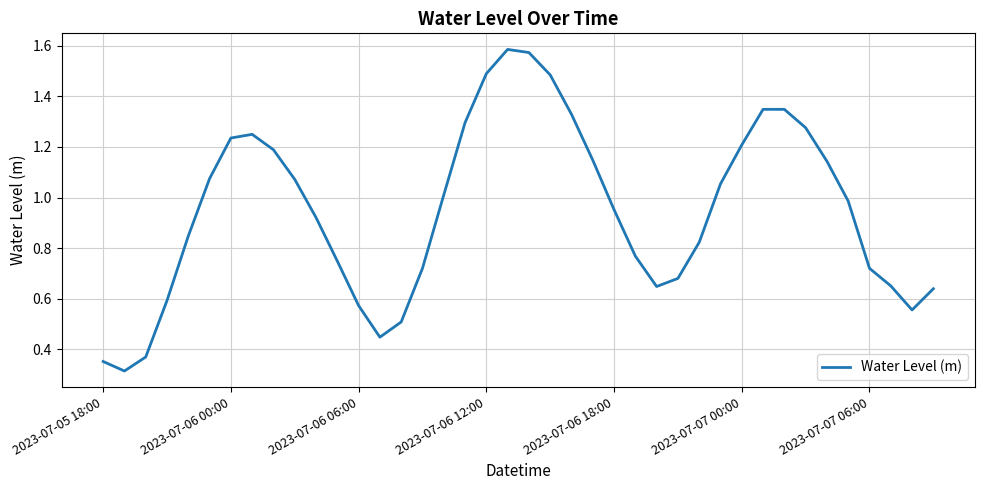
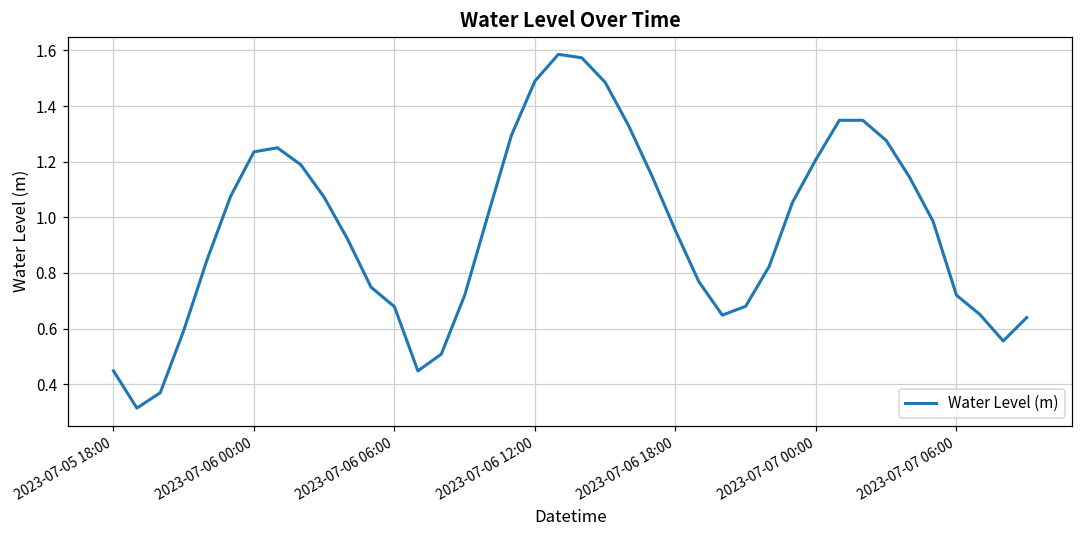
2023-07-05 18:00: 0.35 -> 0.45
2023-07-06 06:00: 0.57 -> 0.68
